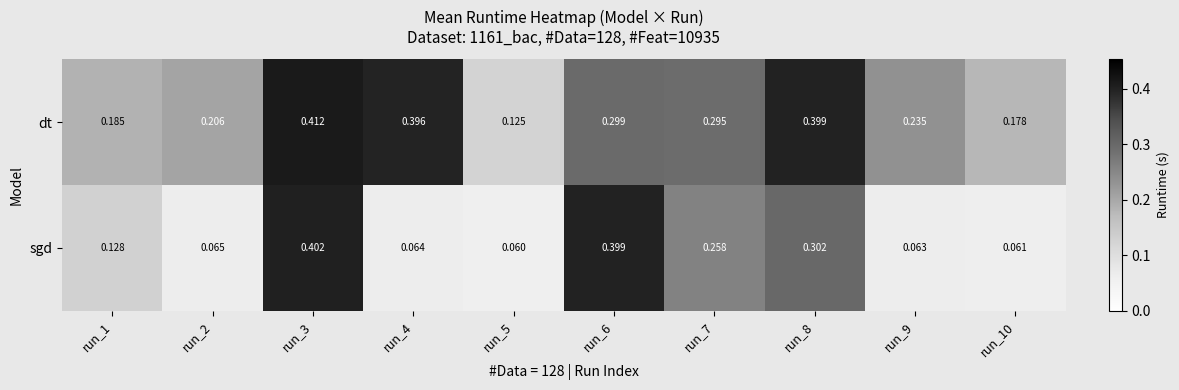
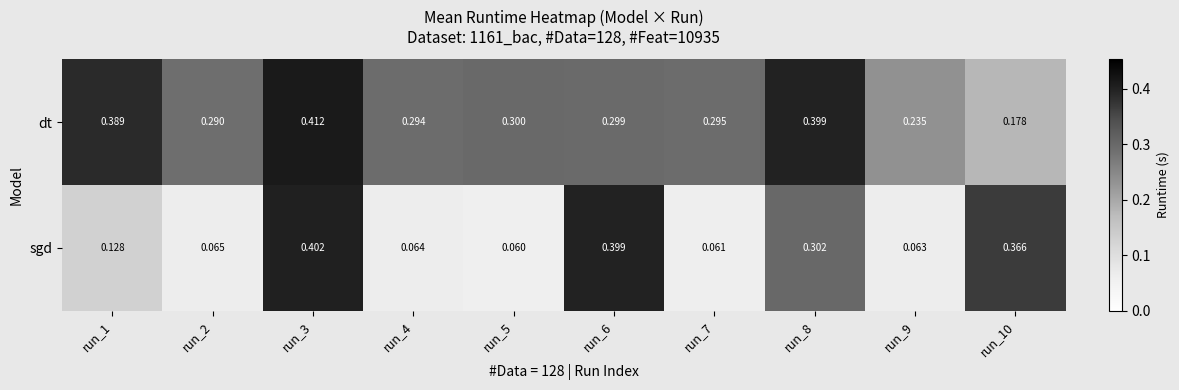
dt, run_1: 0.185 -> 0.389
dt, run_2: 0.206 -> 0.290
dt, run_4: 0.396 -> 0.294
dt, run_5: 0.125 -> 0.300
sgd, run_7: 0.258 -> 0.061
sgd, run_10: 0.061 -> 0.366
